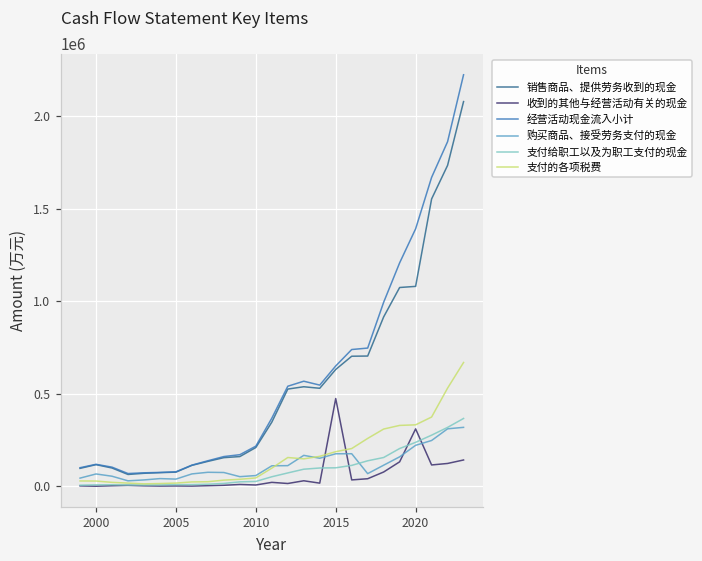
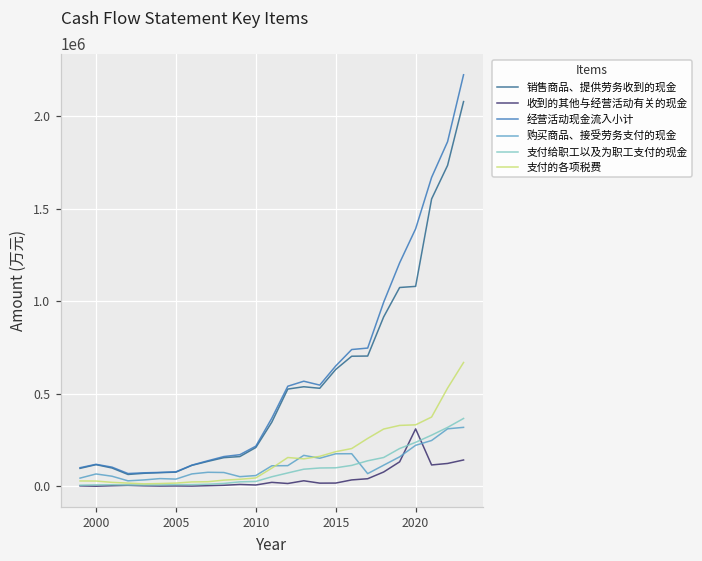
收到的其他与经营活动有关的现金, 2015: 470000 -> 20000
